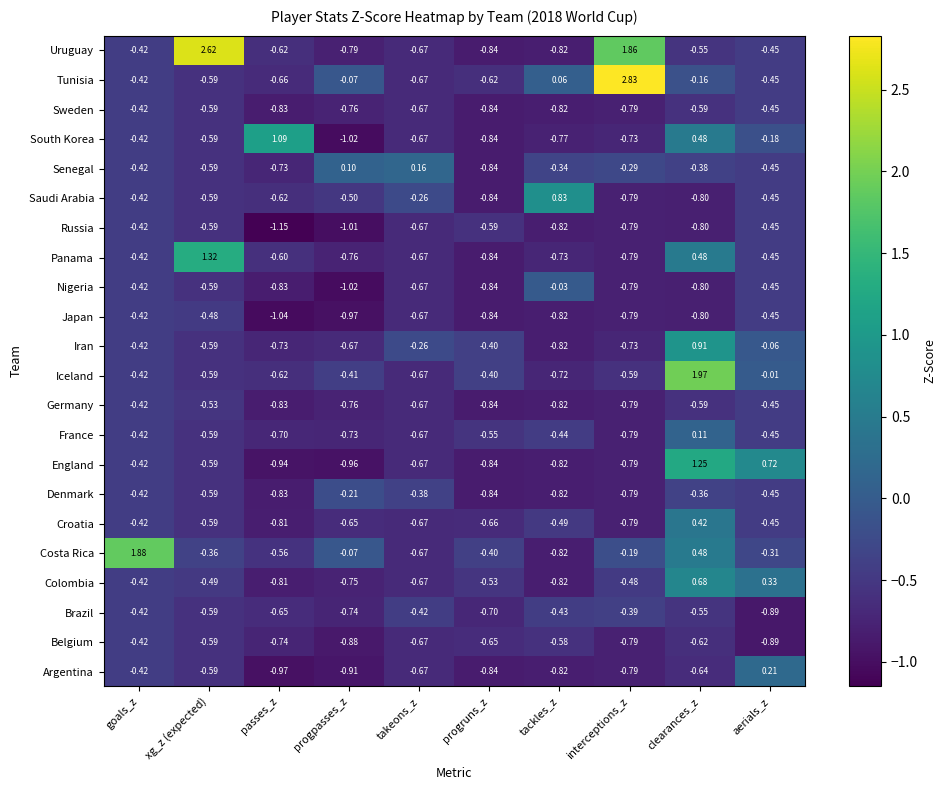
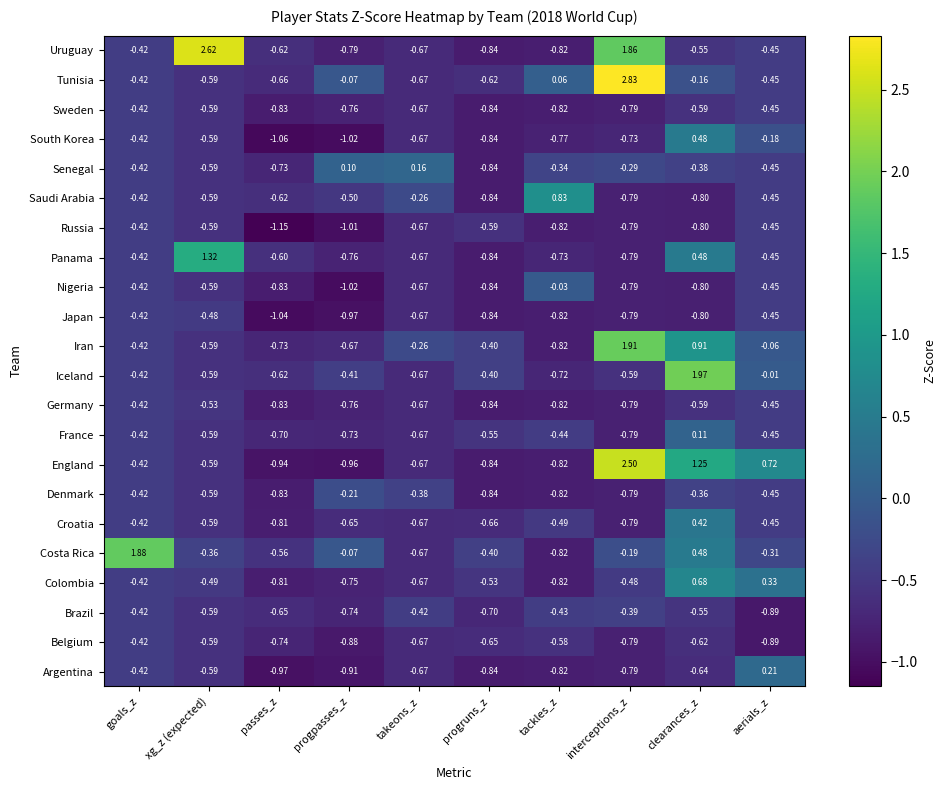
South Korea, passes_z: 1.09 -> -1.06
Iran, interceptions_z: -0.73 -> 1.91
England, interceptions_z: -0.79 -> 2.50
